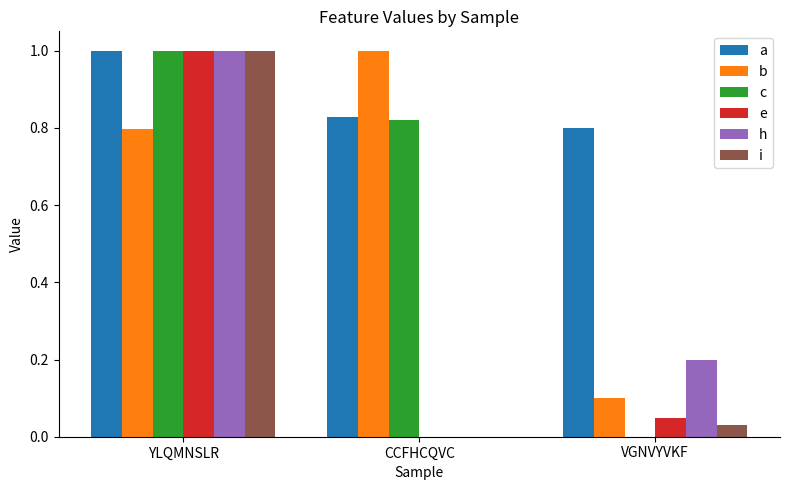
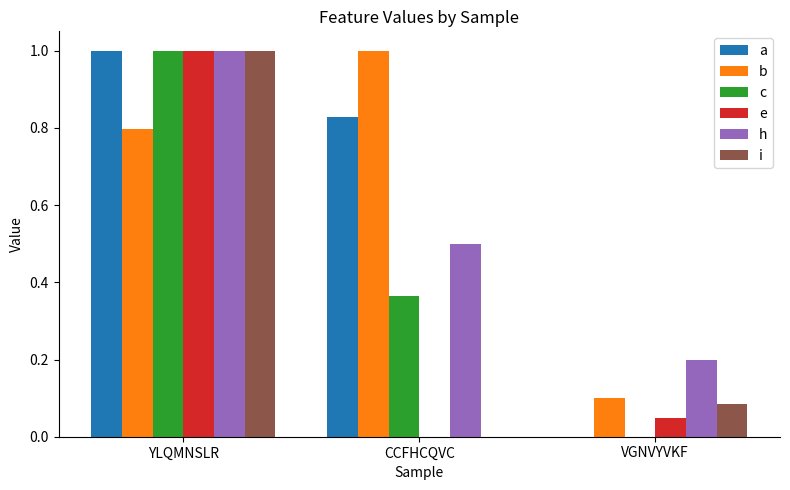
c, CCFHCQVC: 0.82 -> 0.36
h, CCFHCQVC: 0.0 -> 0.5
a, VGNVYVKF: 0.8 -> 0.0
i, VGNVYVKF: 0.03 -> 0.09
